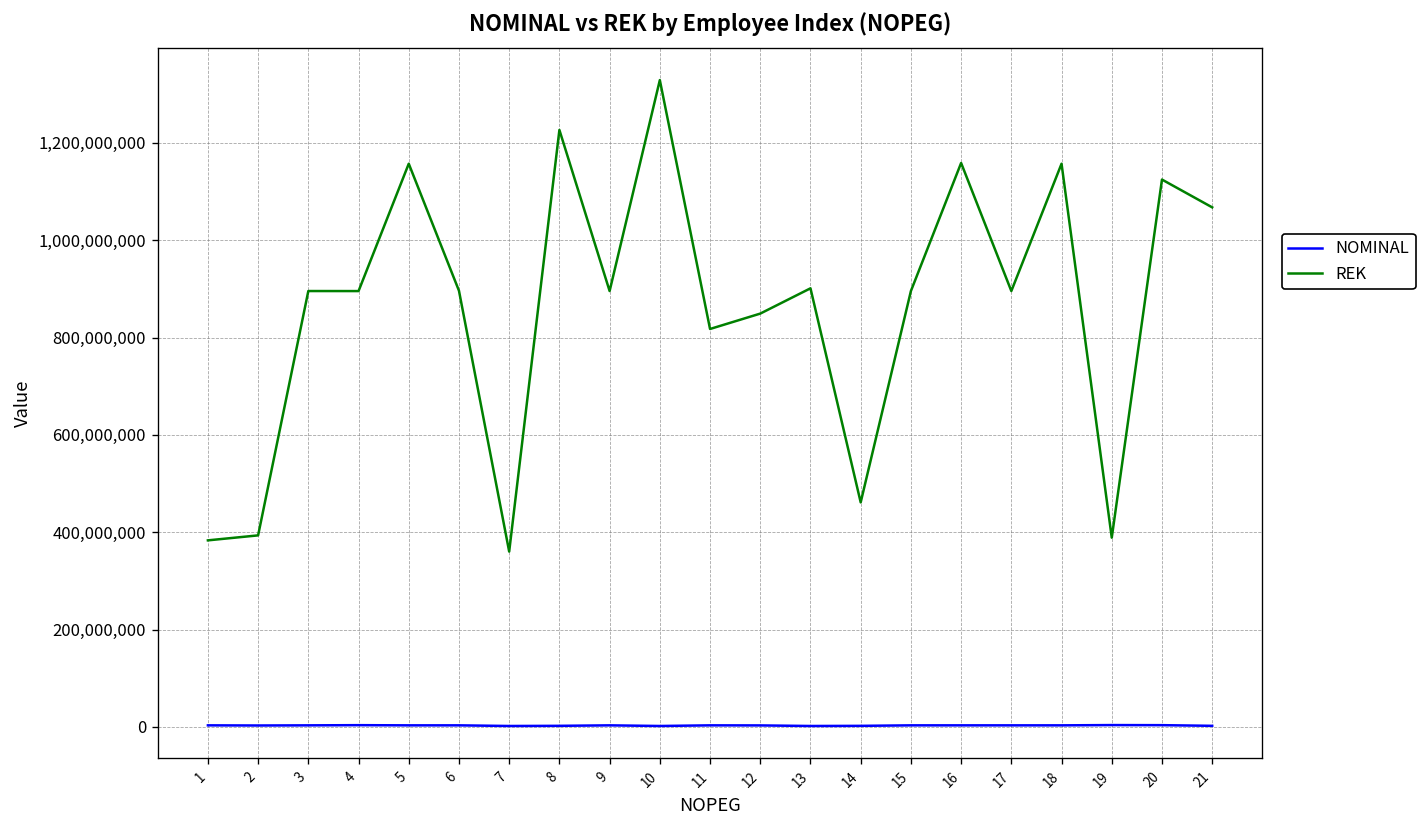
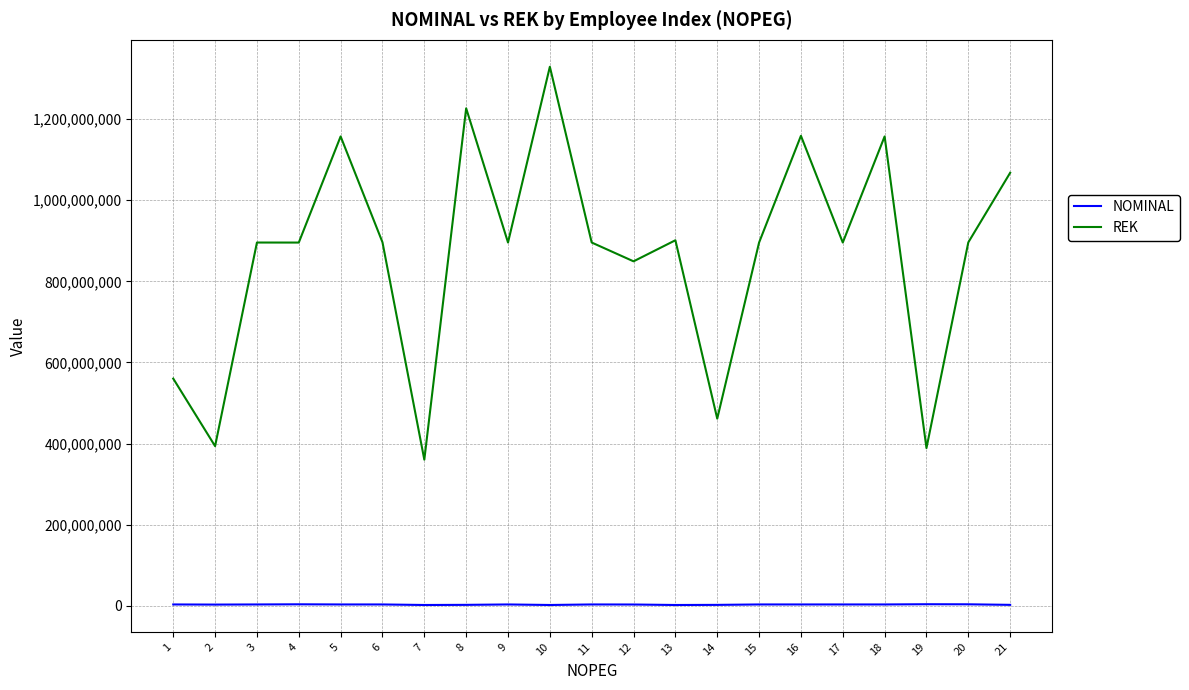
REK, 1: 380,000,000 -> 560,000,000
REK, 11: 820,000,000 -> 900,000,000
REK, 20: 1,120,000,000 -> 900,000,000
